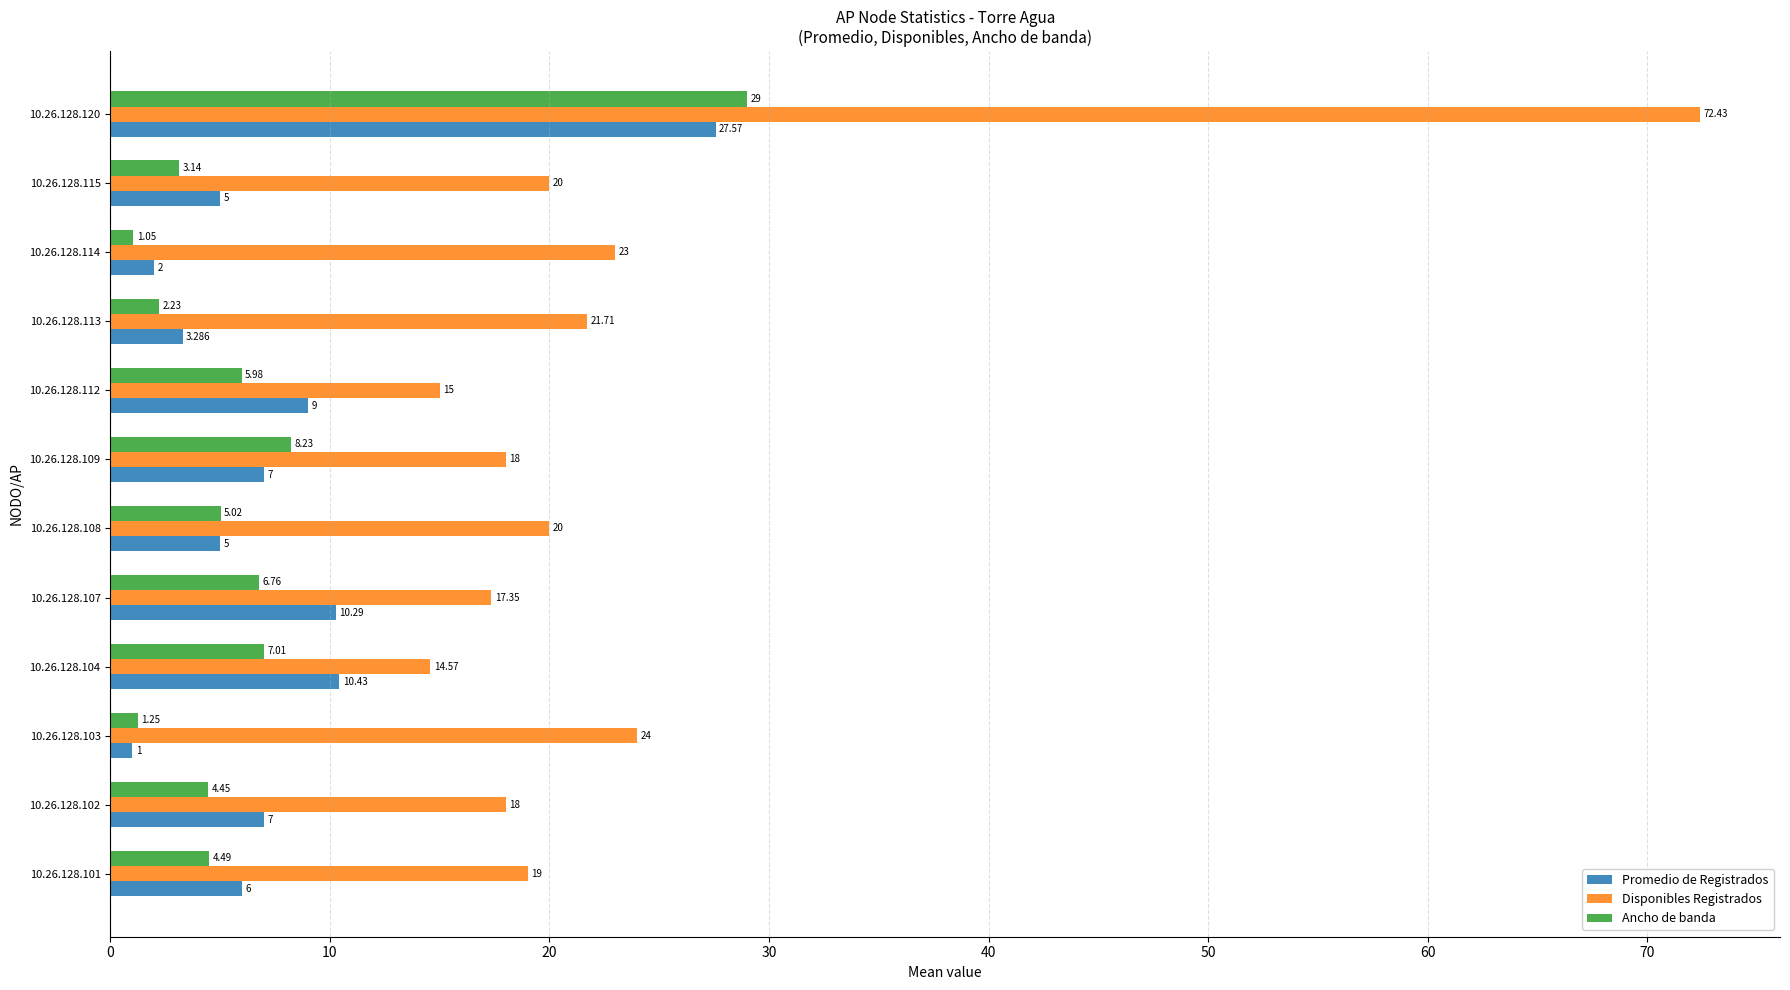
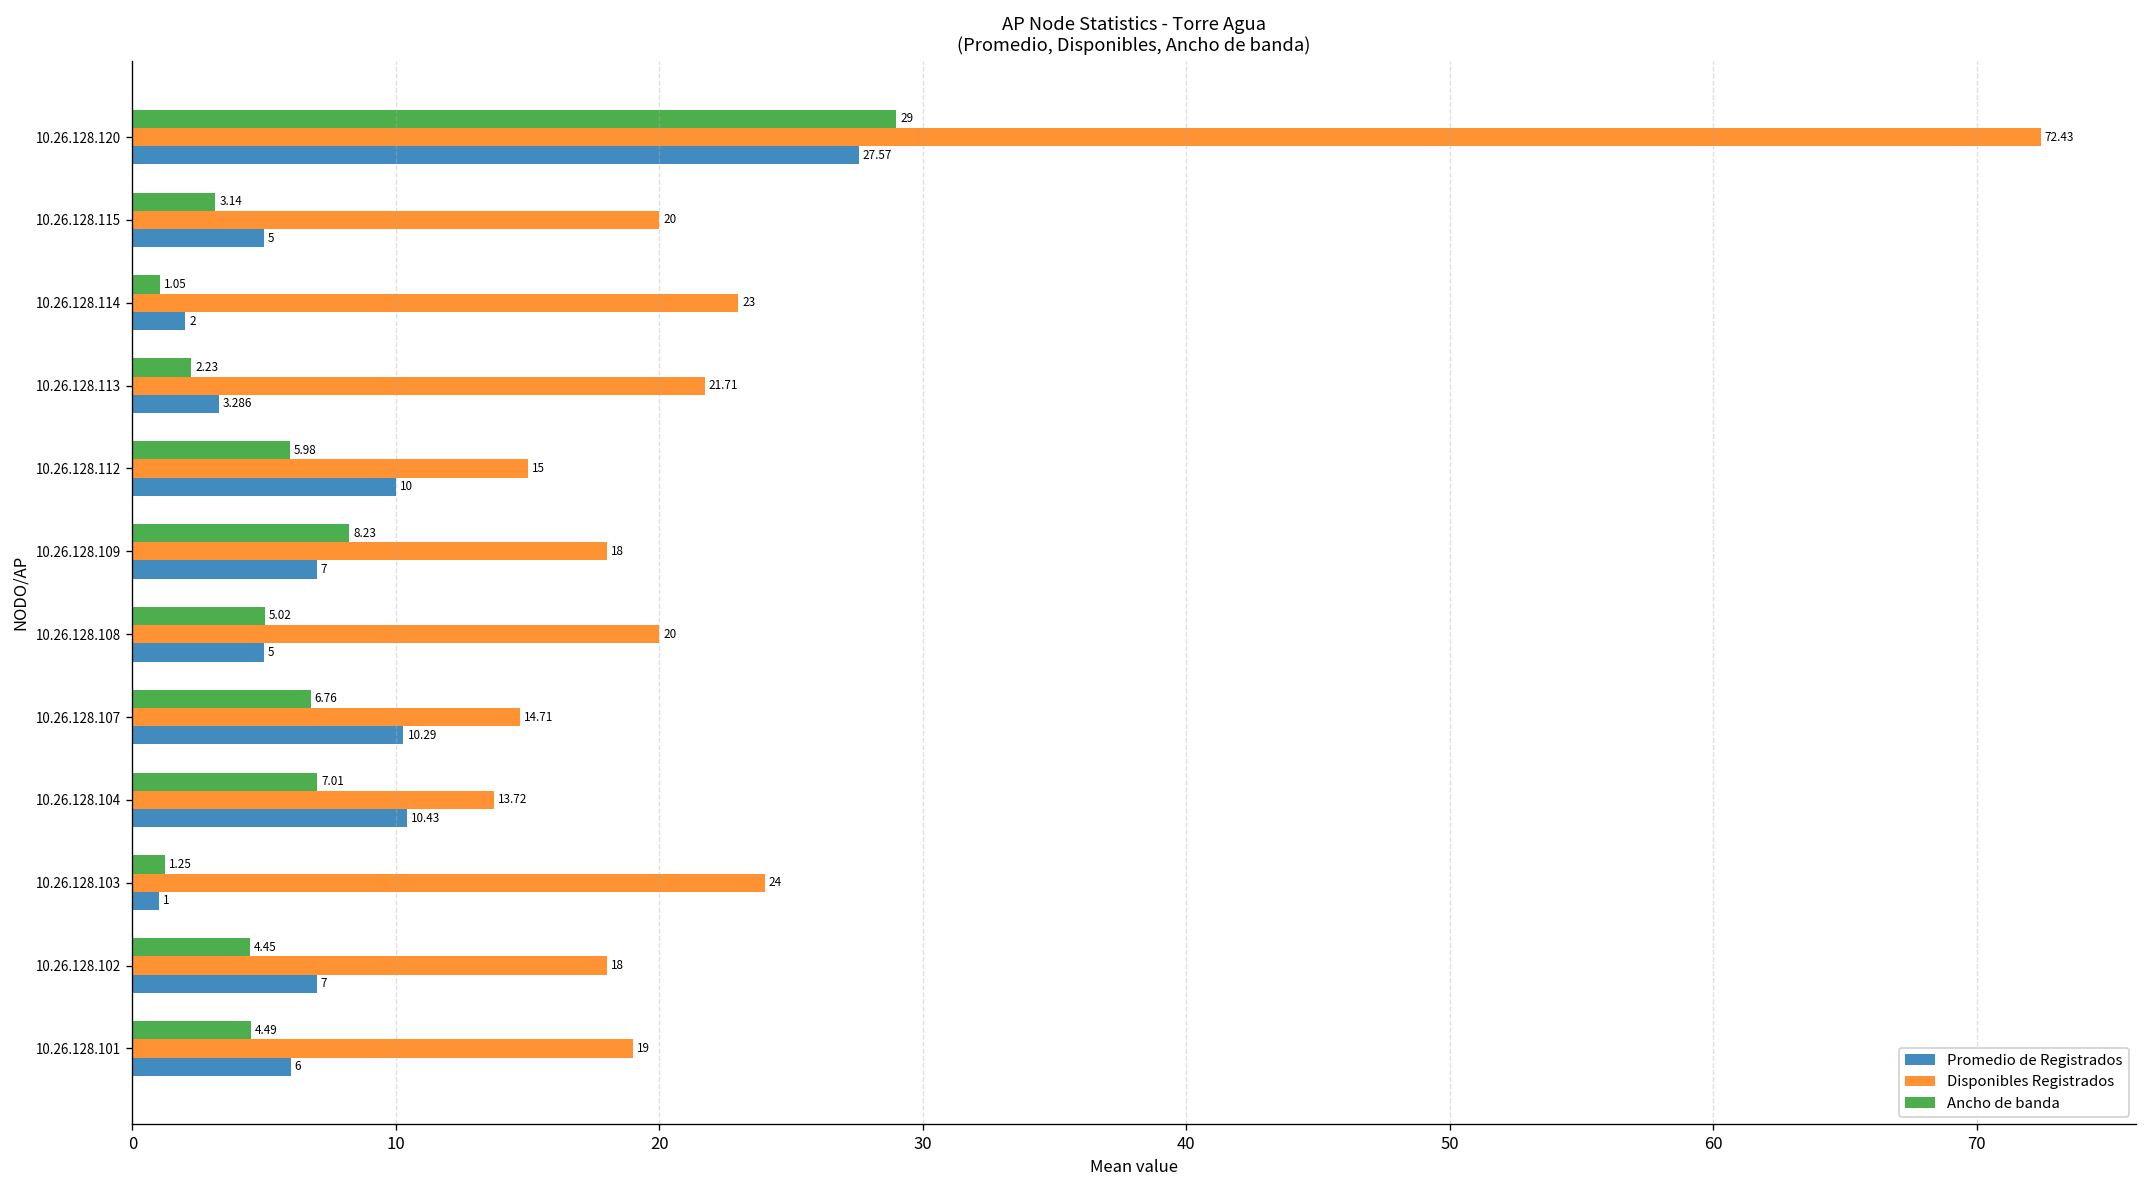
Promedio de Registrados, 10.26.128.112: 9 -> 10
Disponibles Registrados, 10.26.128.107: 17.35 -> 14.71
Disponibles Registrados, 10.26.128.104: 14.57 -> 13.72
